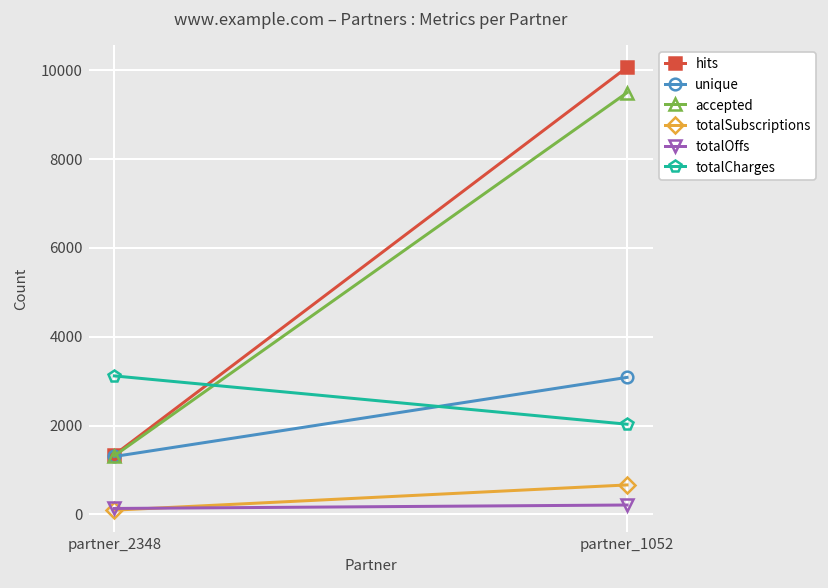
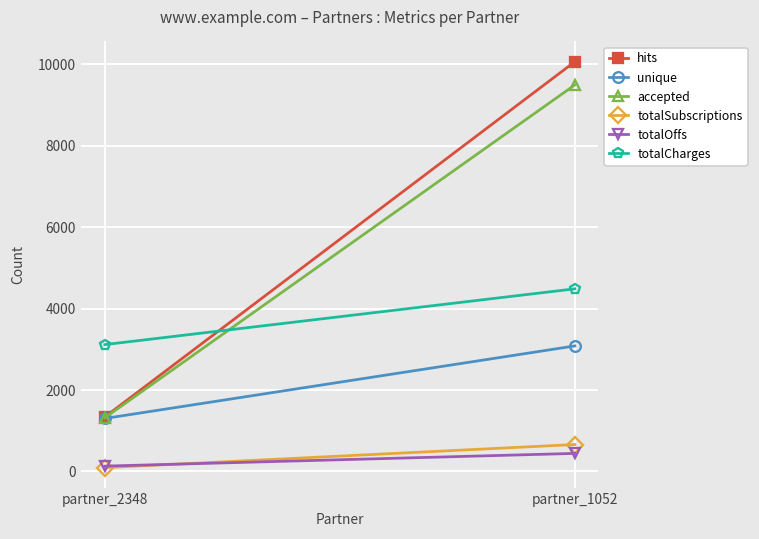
totalOffs, partner_1052: 200 -> 400
totalCharges, partner_1052: 2000 -> 4500
